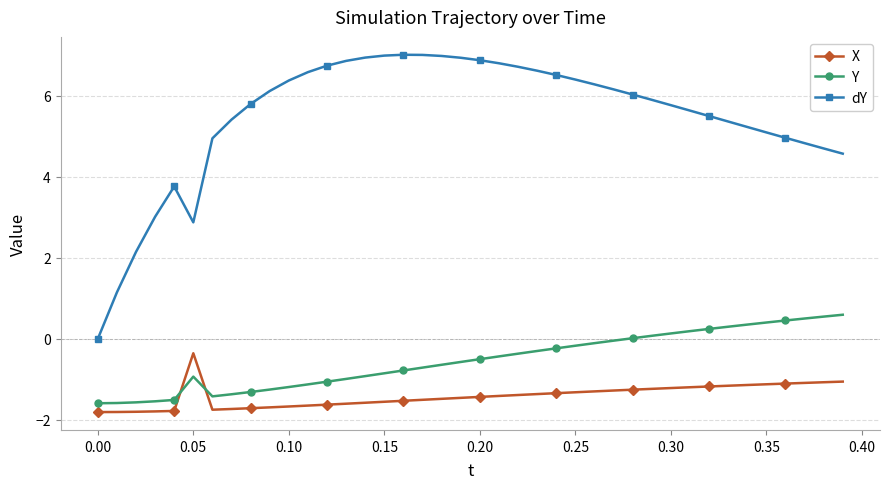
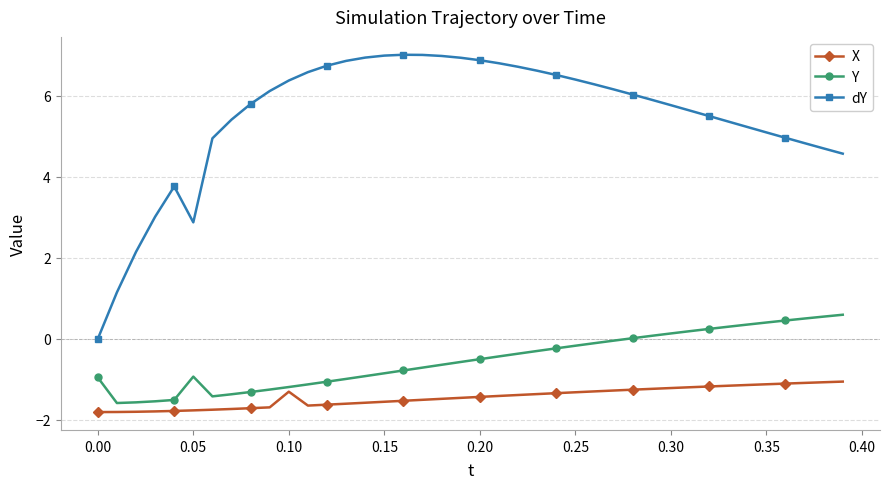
Y, 0.00: -1.6 -> -1.0
X, 0.05: -0.4 -> -1.8
X, 0.10: -1.7 -> -1.3
